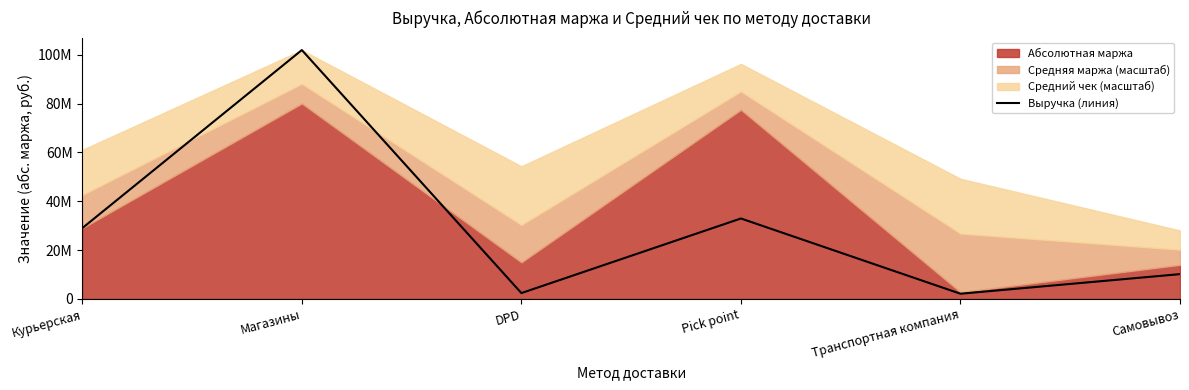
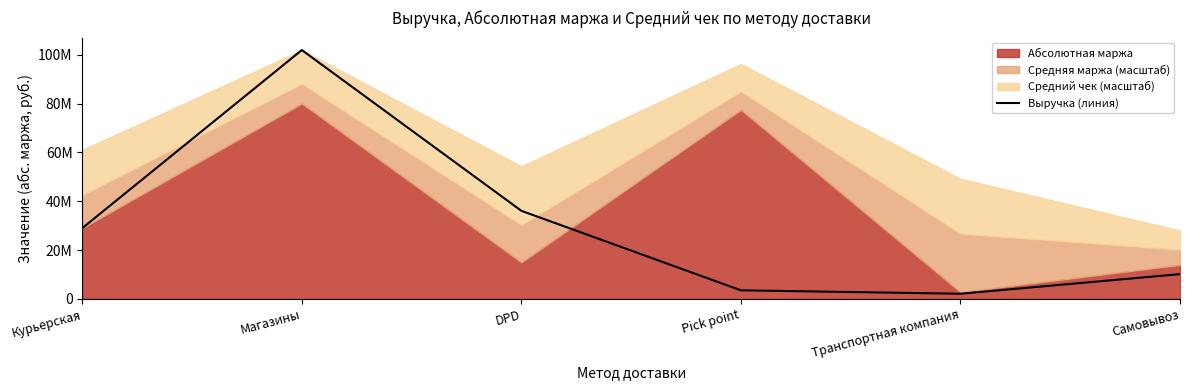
Выручка (линия), DPD: 2000000 -> 36000000
Выручка (линия), Pick point: 33000000 -> 4000000
